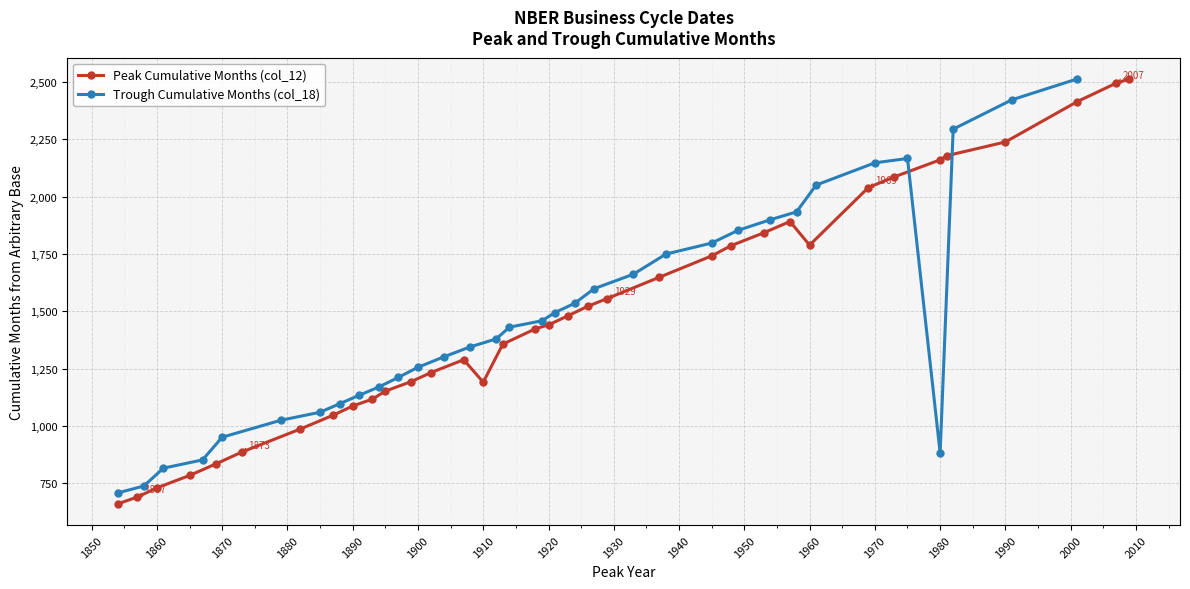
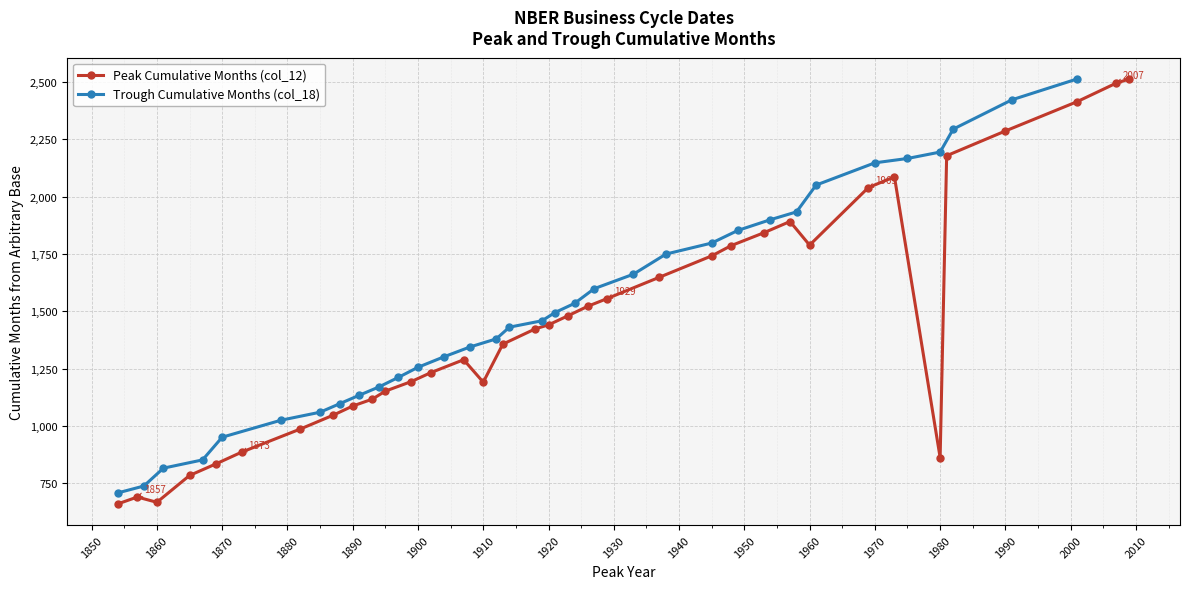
Peak Cumulative Months (col_12), 1860: 730 -> 670
Peak Cumulative Months (col_12), 1980: 2,160 -> 860
Trough Cumulative Months (col_18), 1980: 880 -> 2,200
Peak Cumulative Months (col_12), 1990: 2,240 -> 2,290
